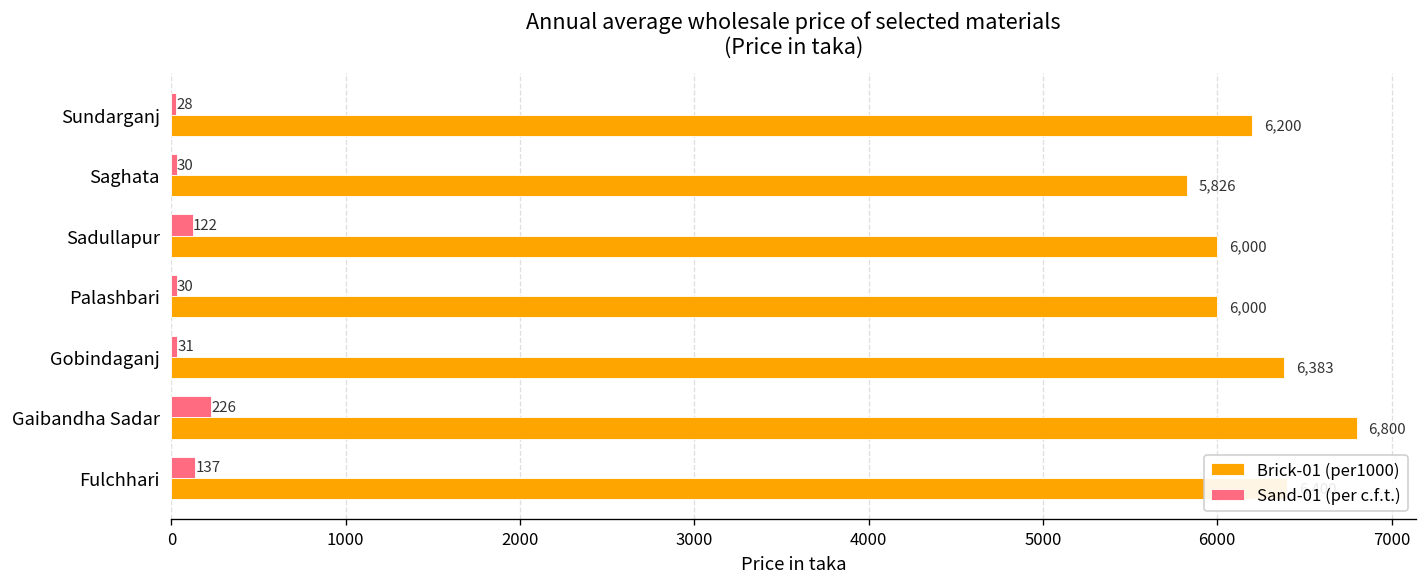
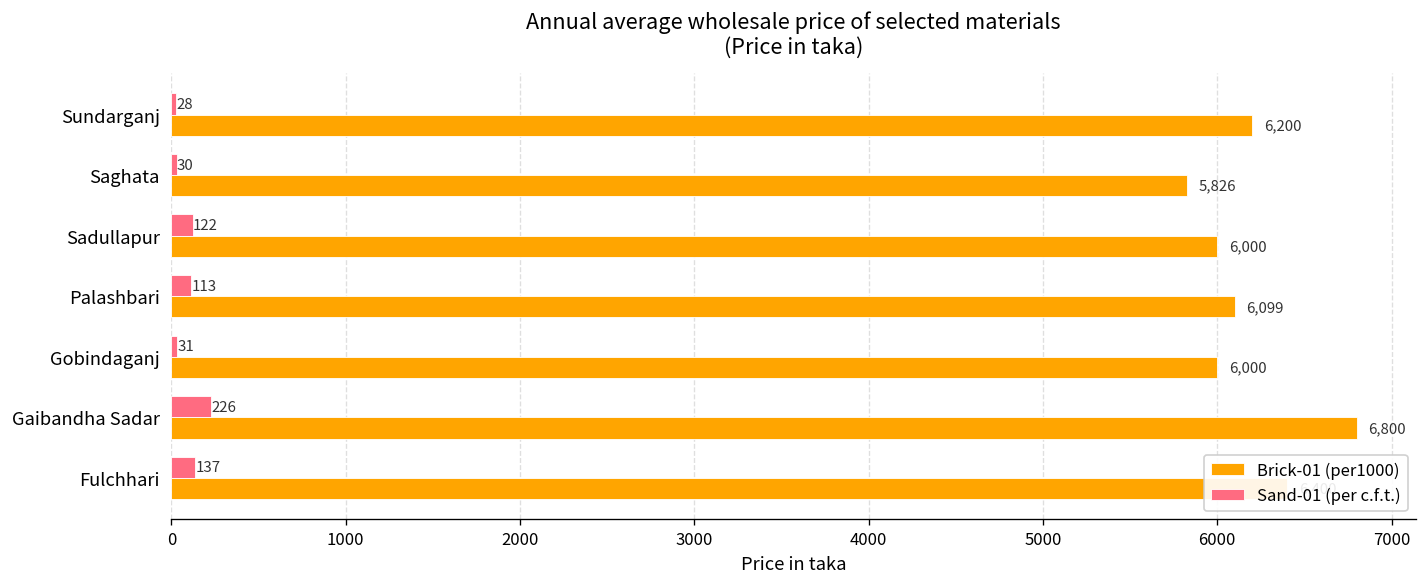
Sand-01 (per c.f.t.), Palashbari: 30 -> 113
Brick-01 (per1000), Palashbari: 6,000 -> 6,099
Brick-01 (per1000), Gobindaganj: 6,383 -> 6,000
